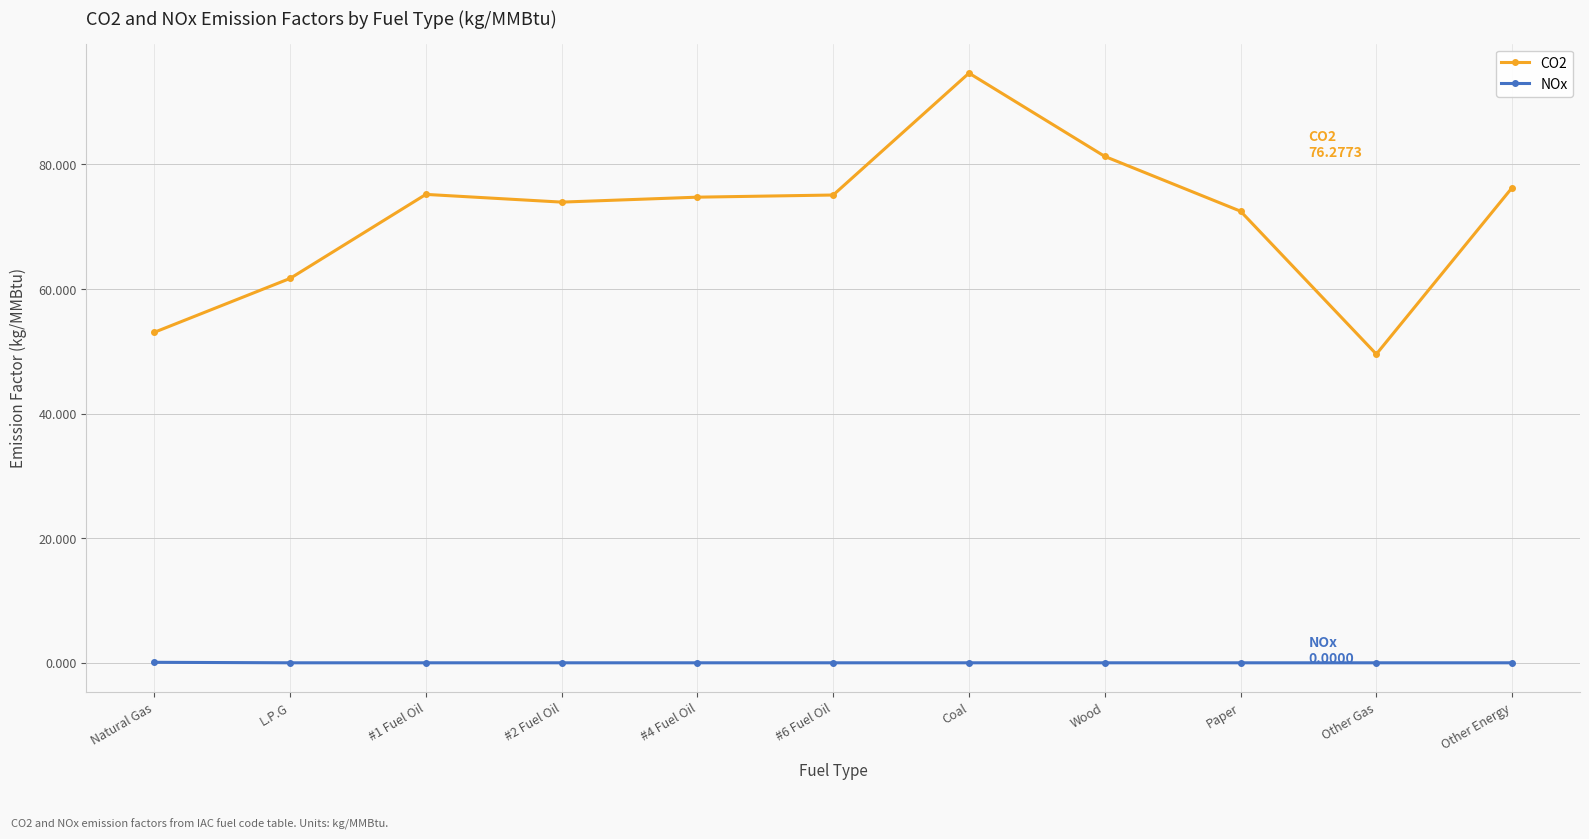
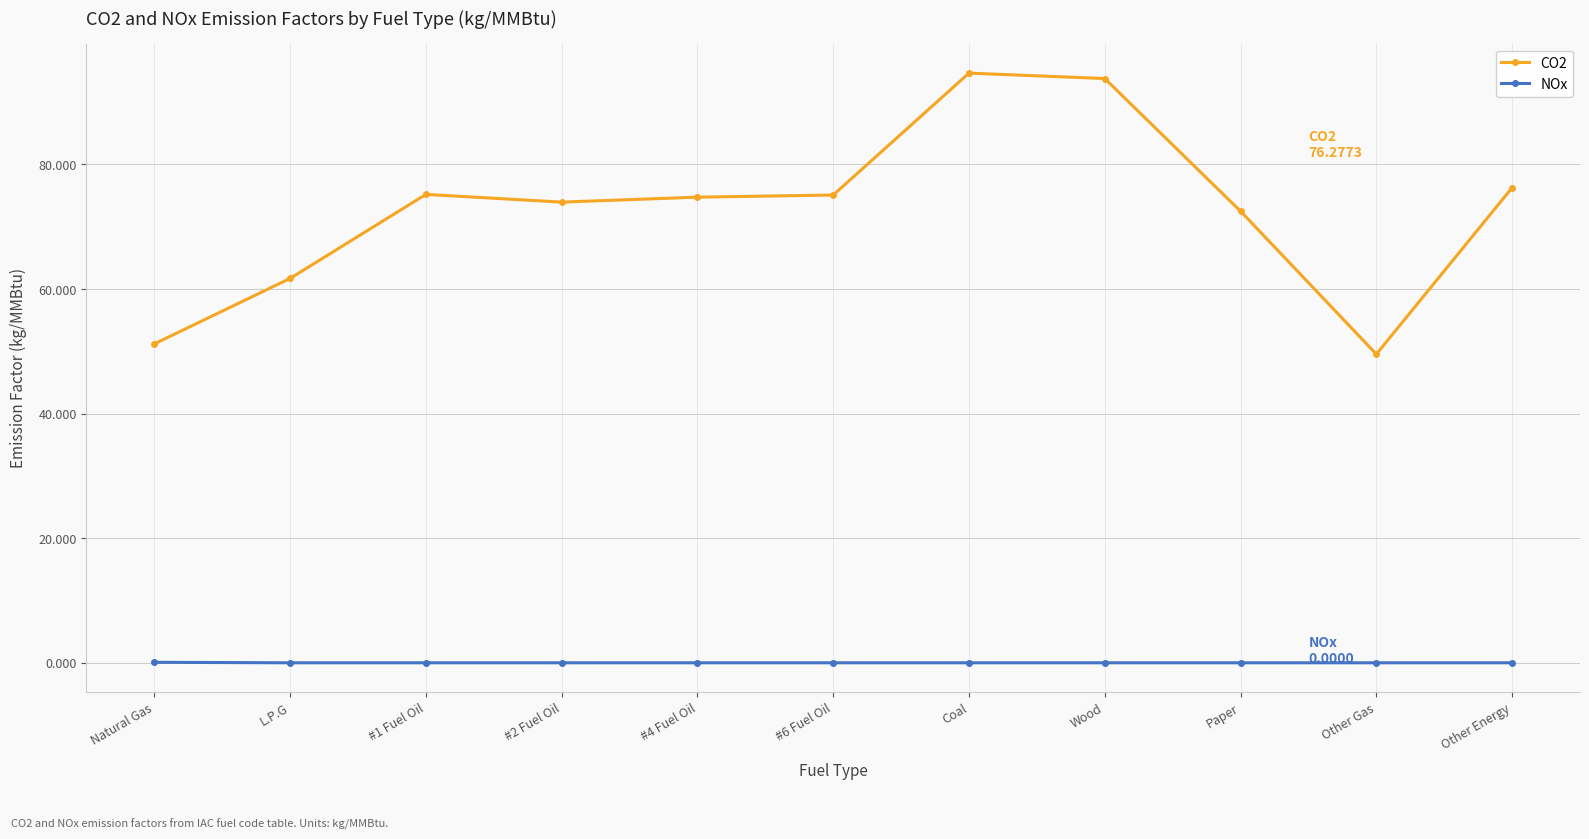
CO2, Natural Gas: 53 -> 51
CO2, Wood: 81 -> 94
